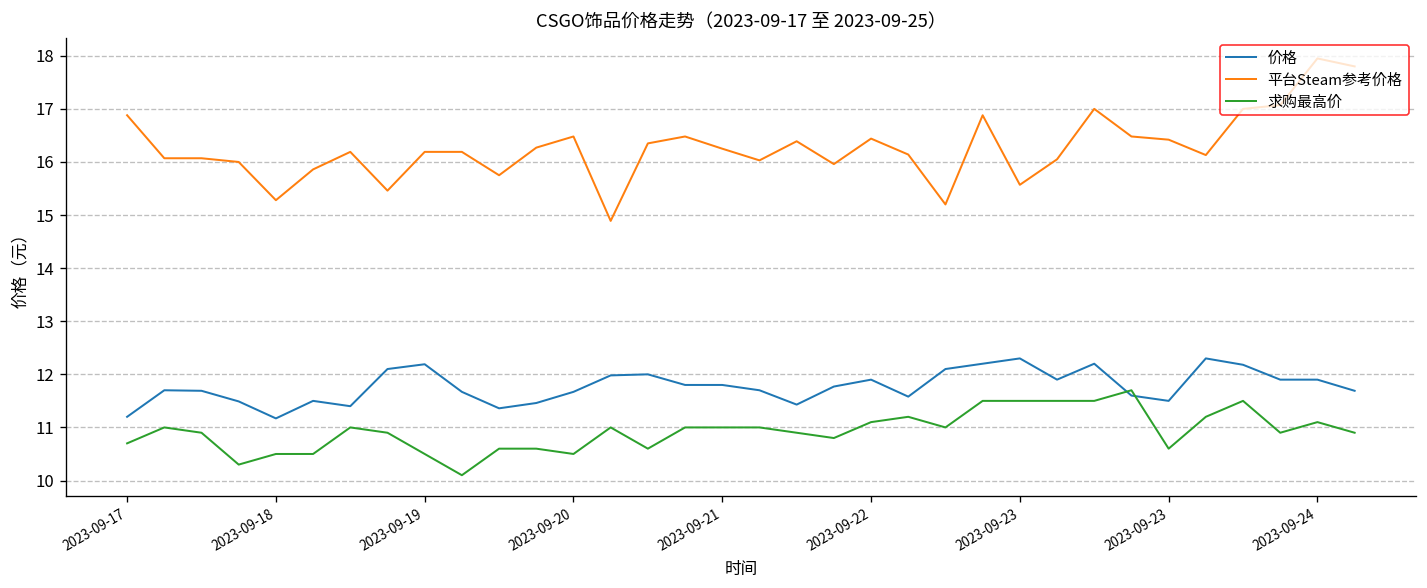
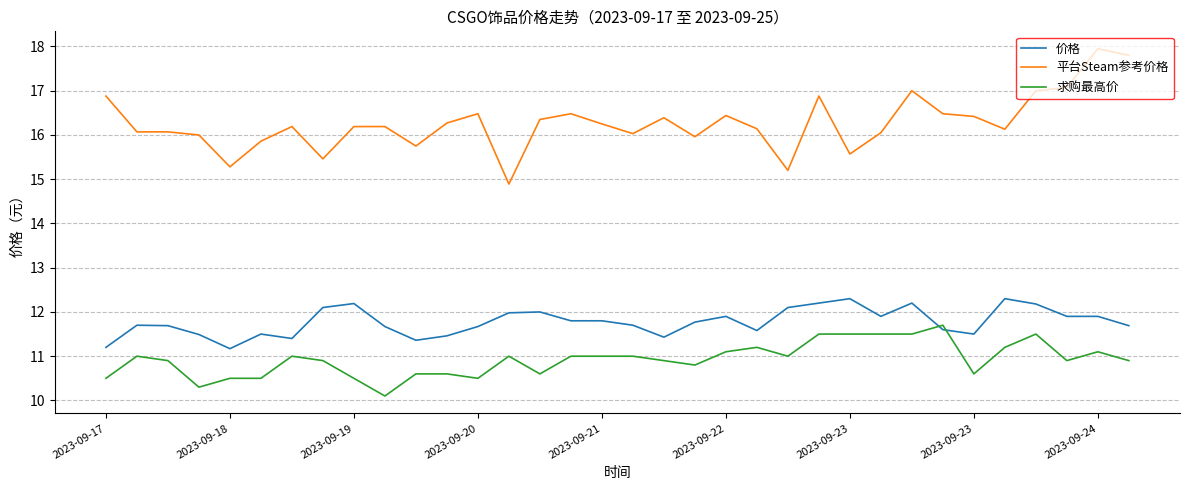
求购最高价, 2023-09-17: 10.7 -> 10.5
